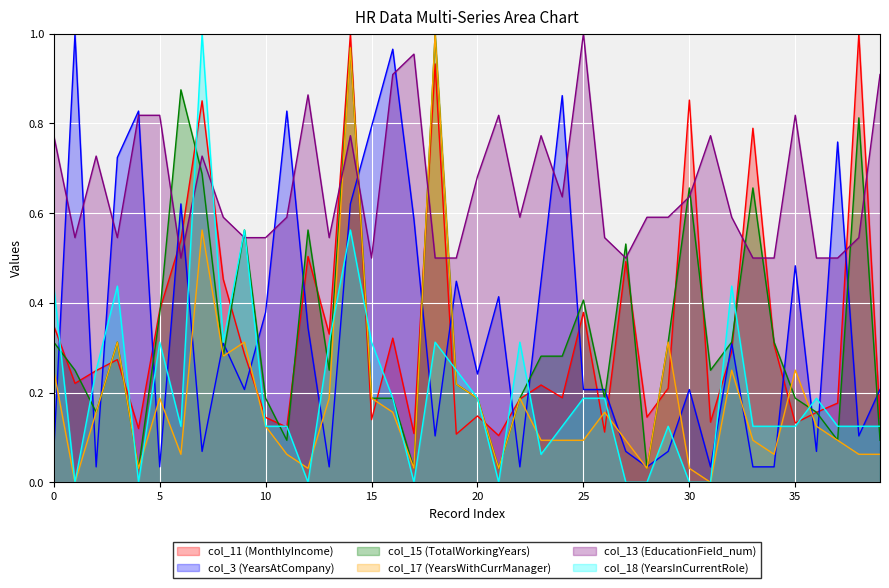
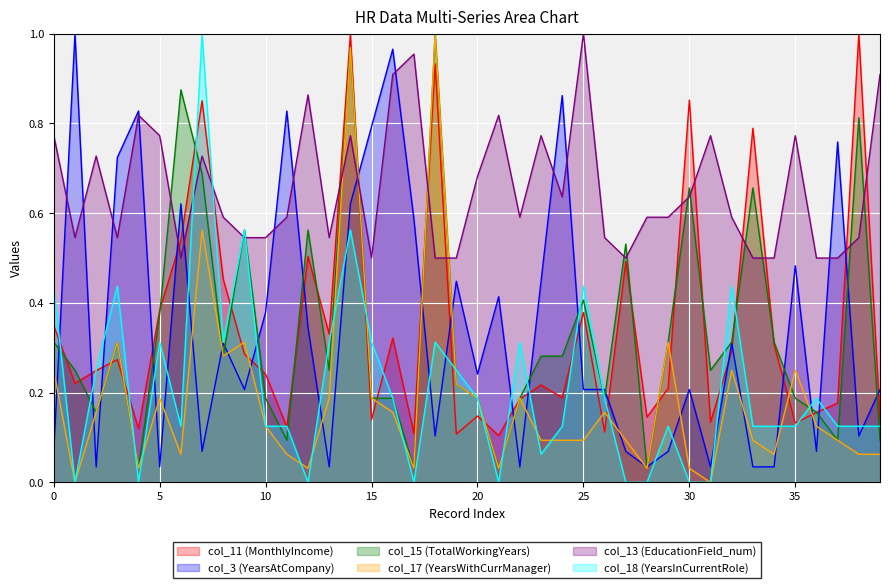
col_13 (EducationField_num), 5: 0.82 -> 0.77
col_11 (MonthlyIncome), 10: 0.14 -> 0.24
col_18 (YearsInCurrentRole), 25: 0.19 -> 0.44
col_13 (EducationField_num), 35: 0.82 -> 0.77
